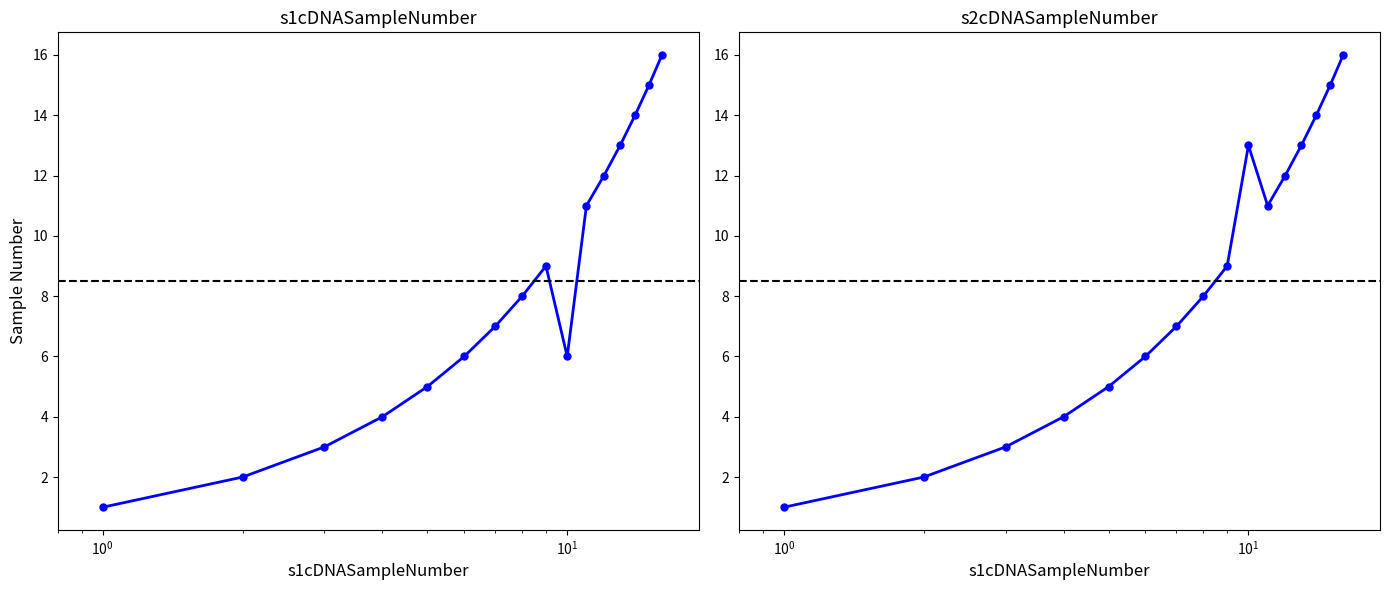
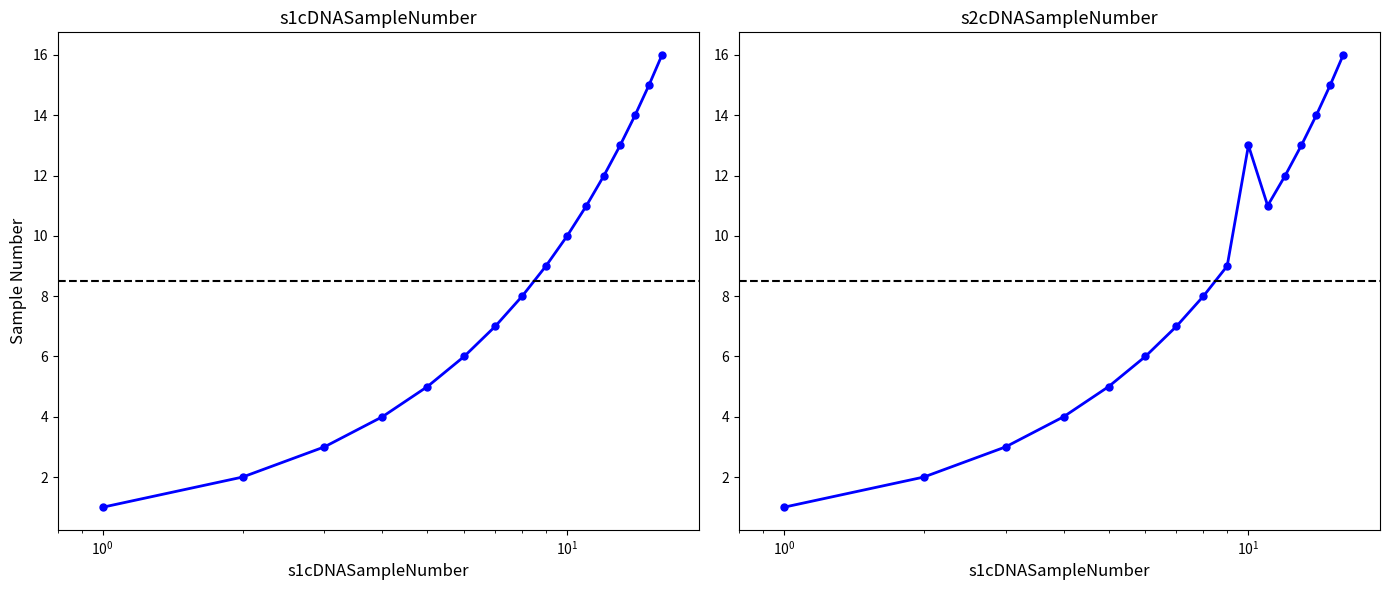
s1cDNASampleNumber, 10^1: 6 -> 10
